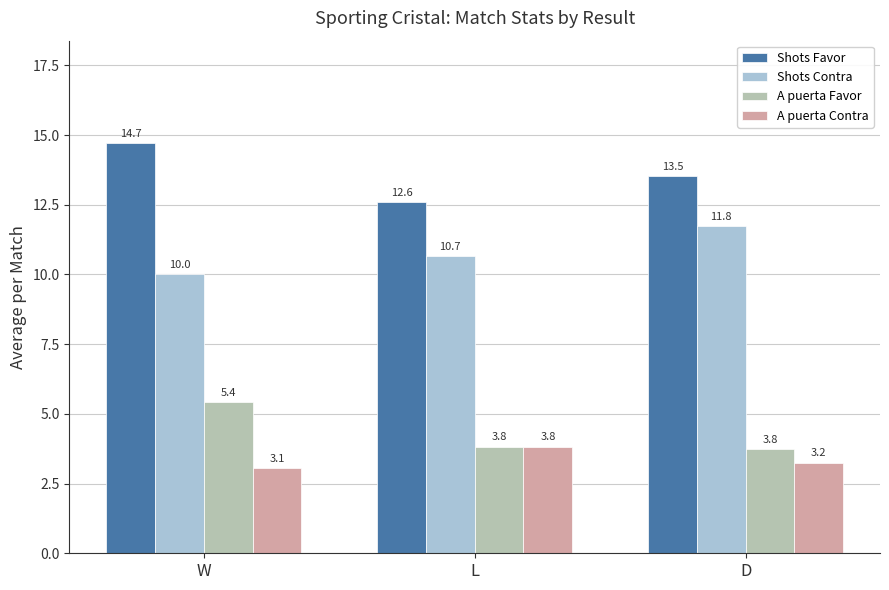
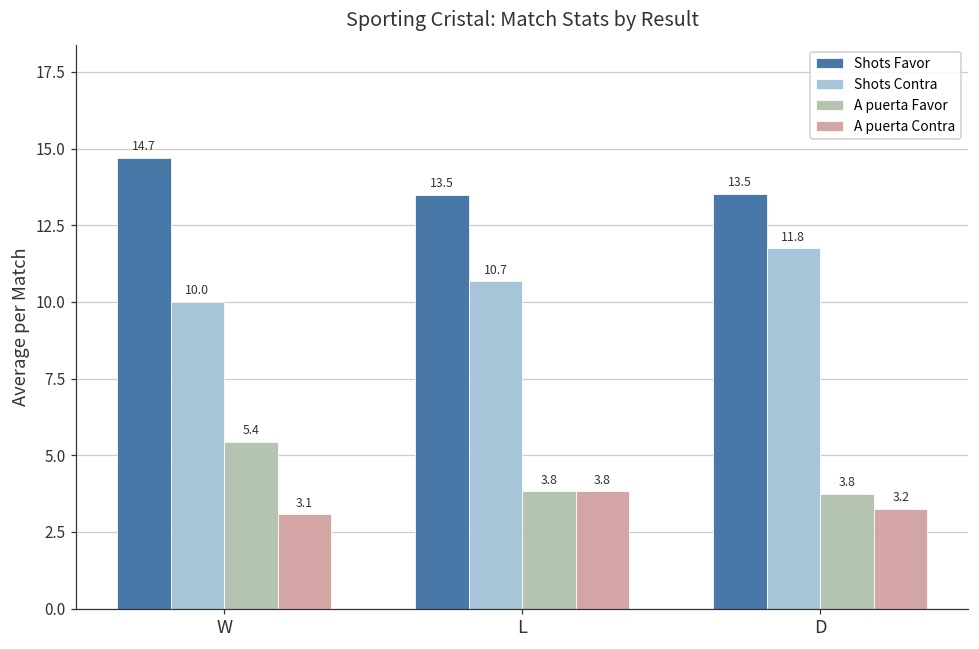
Shots Favor, L: 12.6 -> 13.5
